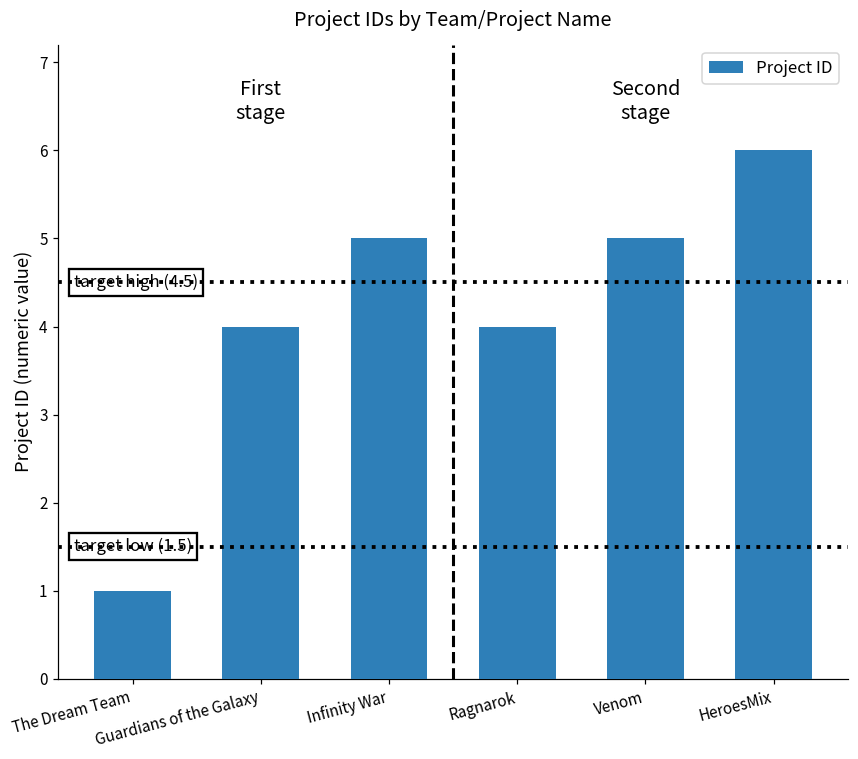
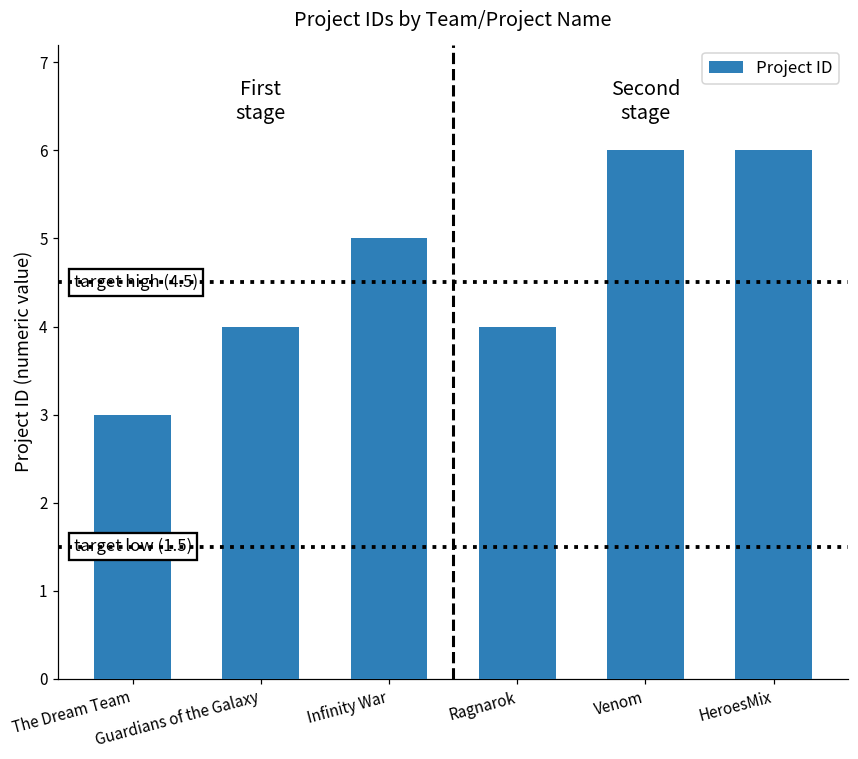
The Dream Team: 1 -> 3
Venom: 5 -> 6
